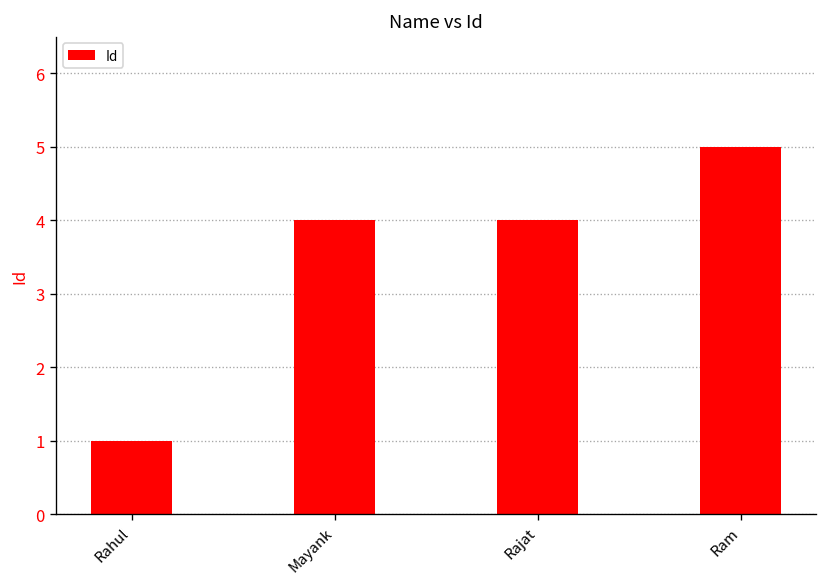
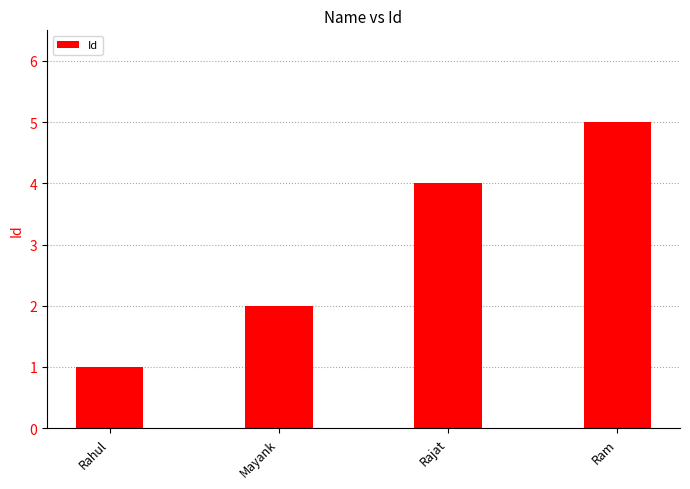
Mayank: 4 -> 2
